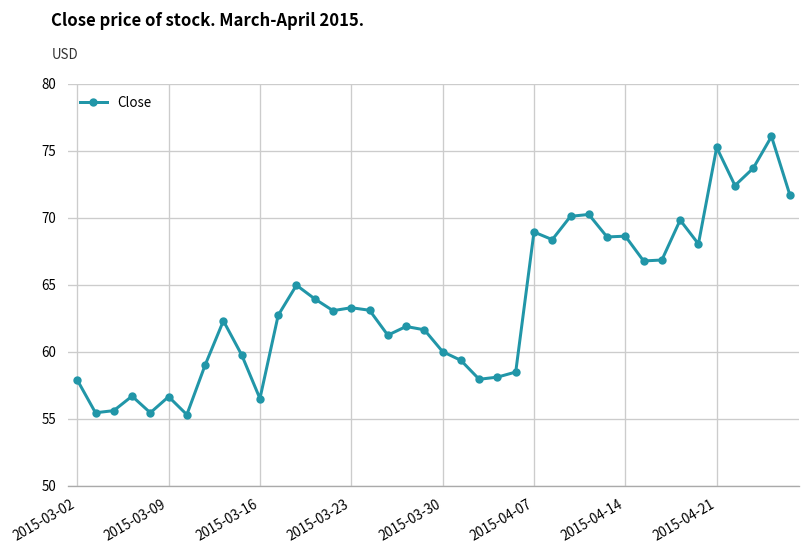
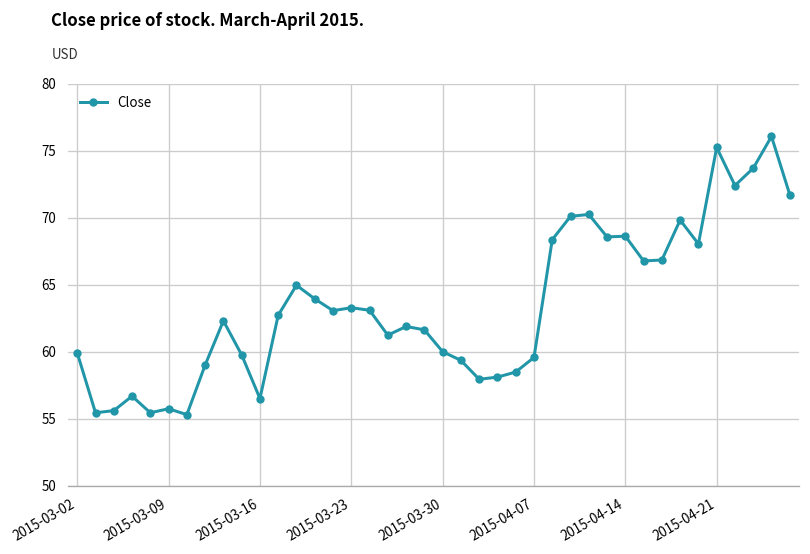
2015-03-02: 57.9 -> 59.9
2015-03-09: 56.6 -> 55.7
2015-04-07: 68.9 -> 59.6
